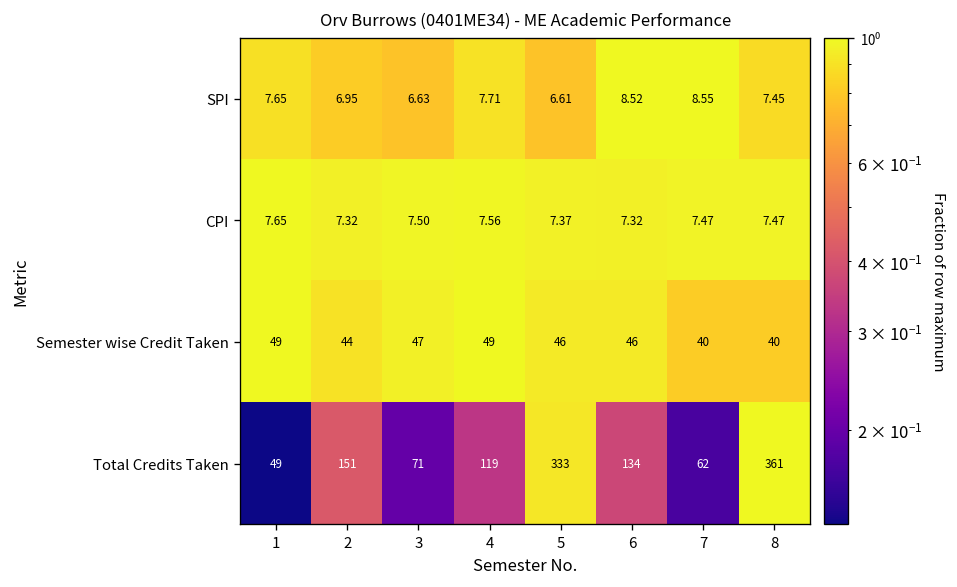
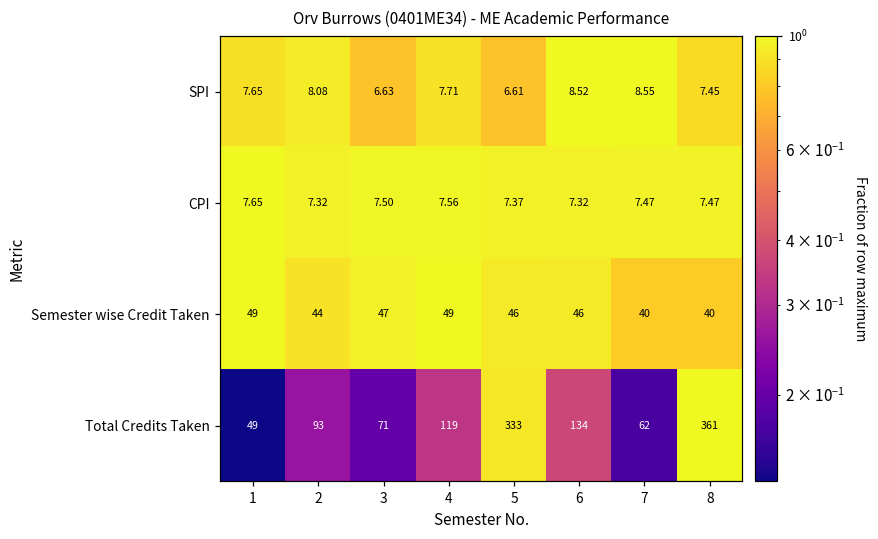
SPI, 2: 6.95 -> 8.08
Total Credits Taken, 2: 151 -> 93
